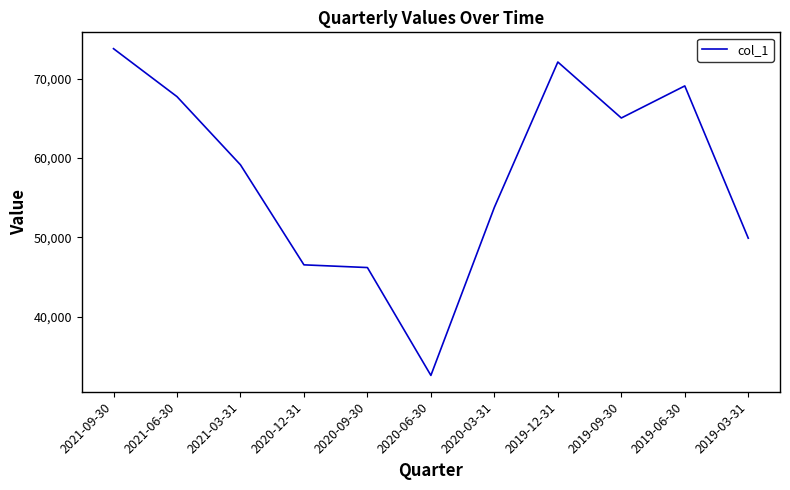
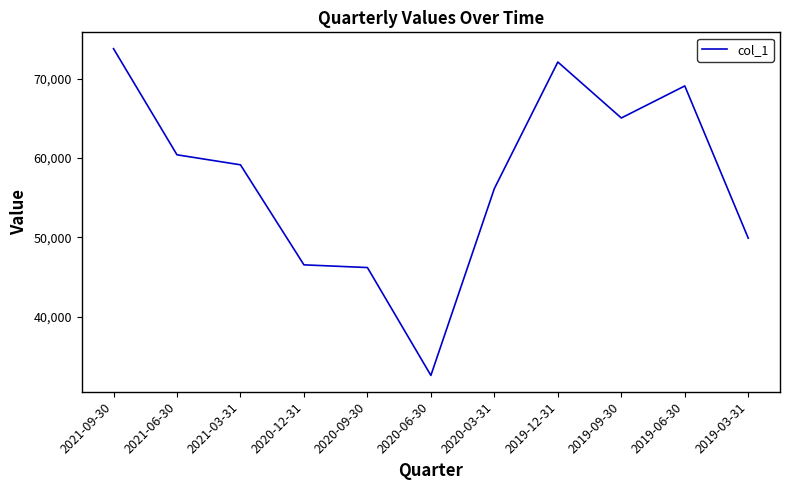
2021-06-30: 68,000 -> 60,000
2020-03-31: 54,000 -> 56,000
